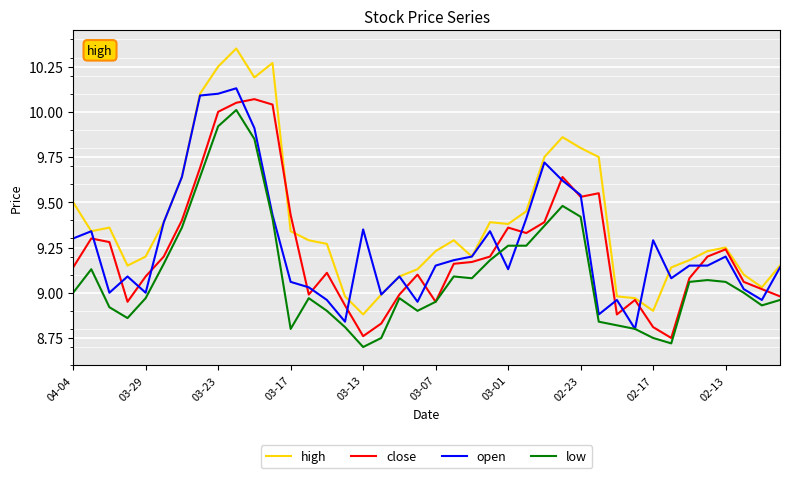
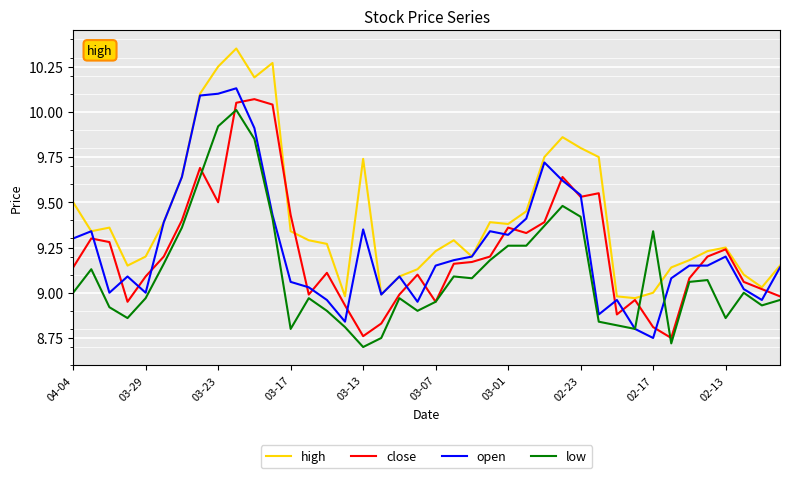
close, 03-23: 10.0 -> 9.5
high, 03-13: 8.88 -> 9.74
open, 03-01: 9.13 -> 9.32
high, 02-17: 8.9 -> 9.0
open, 02-17: 9.29 -> 8.75
low, 02-17: 8.75 -> 9.34
low, 02-13: 9.06 -> 8.86
